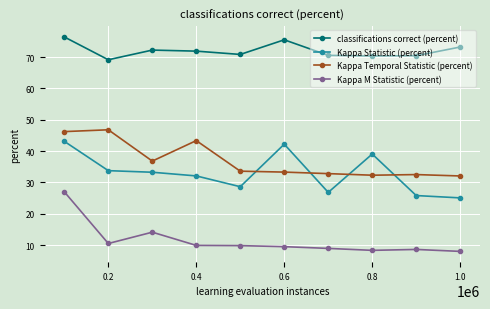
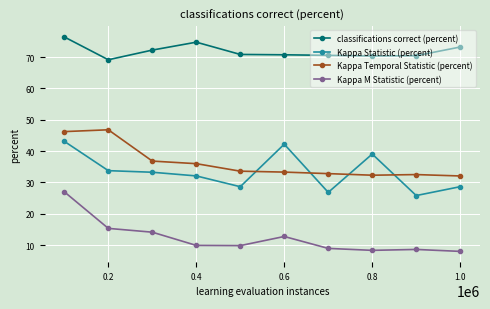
Kappa M Statistic (percent), 0.2: 10 -> 15
classifications correct (percent), 0.4: 72 -> 75
Kappa Temporal Statistic (percent), 0.4: 43 -> 36
classifications correct (percent), 0.6: 76 -> 71
Kappa M Statistic (percent), 0.6: 9 -> 13
Kappa Statistic (percent), 1.0: 25 -> 29
